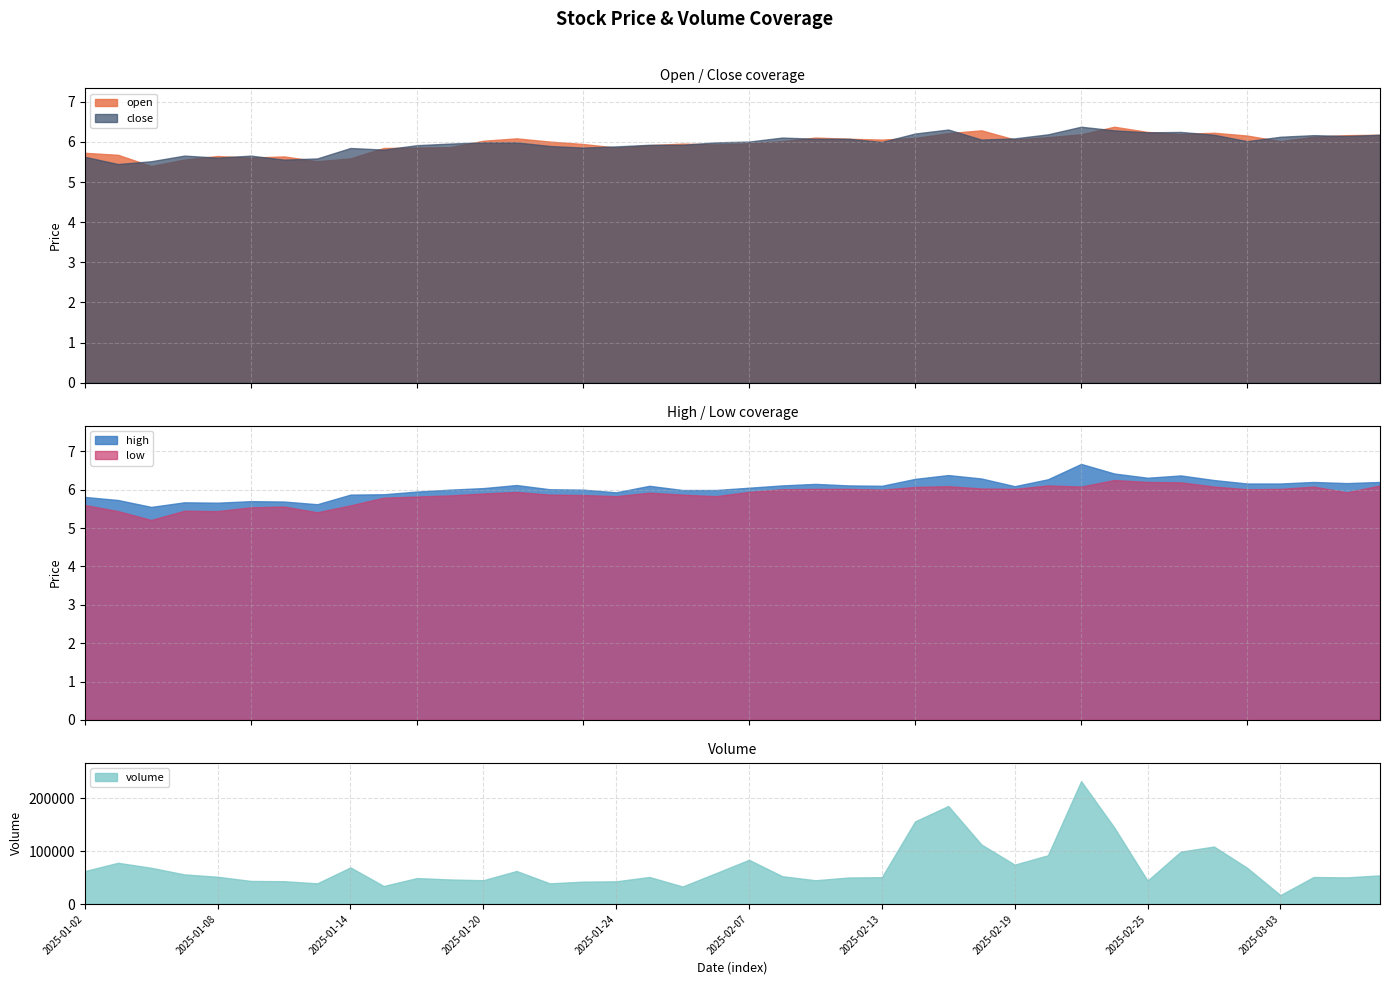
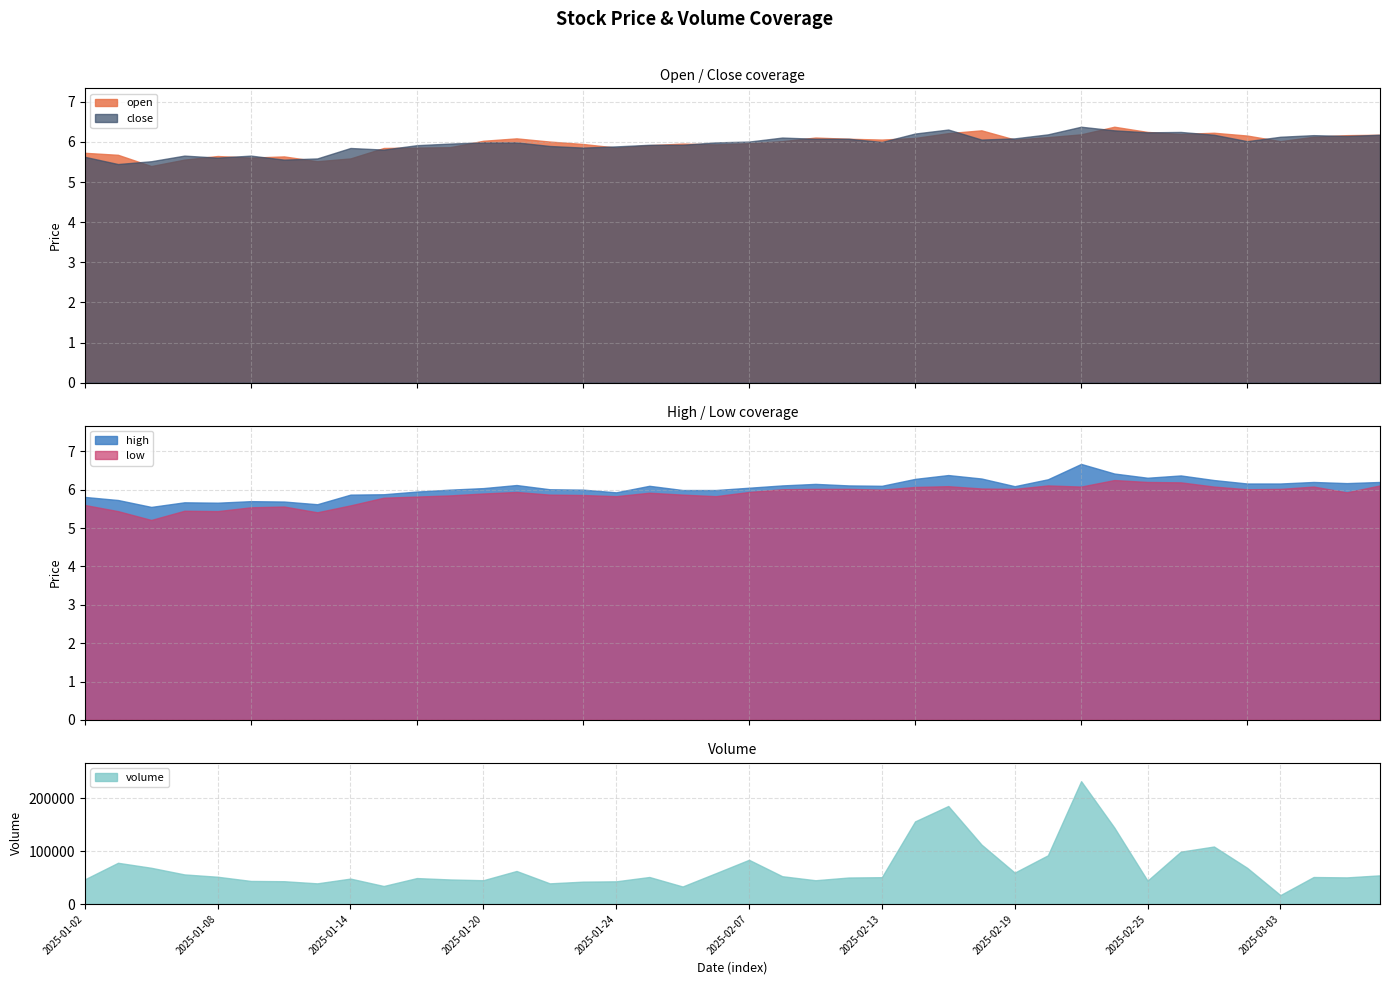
Volume, 2025-01-02: 60000 -> 50000
Volume, 2025-01-14: 70000 -> 50000
Volume, 2025-02-19: 70000 -> 60000
